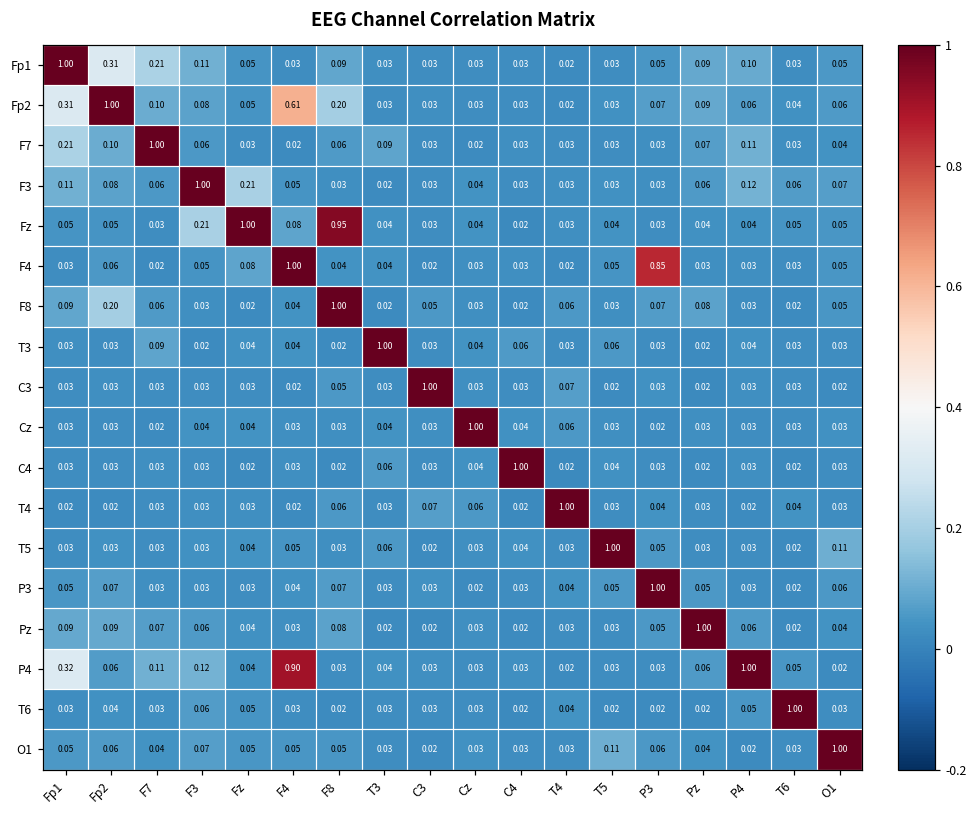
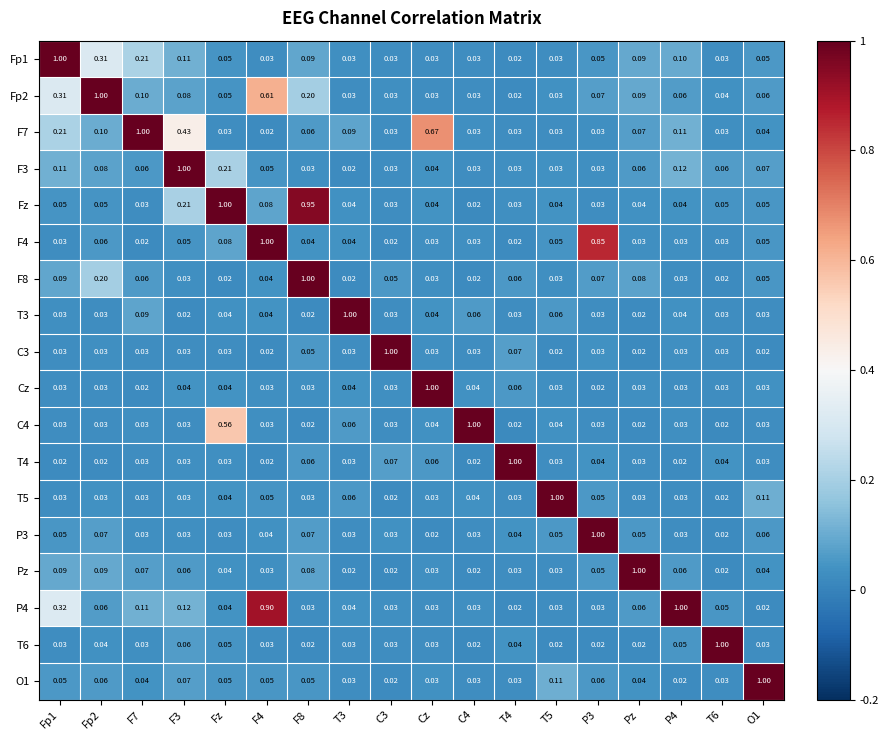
F7, F3: 0.06 -> 0.43
F7, Cz: 0.02 -> 0.67
C4, Fz: 0.02 -> 0.56
